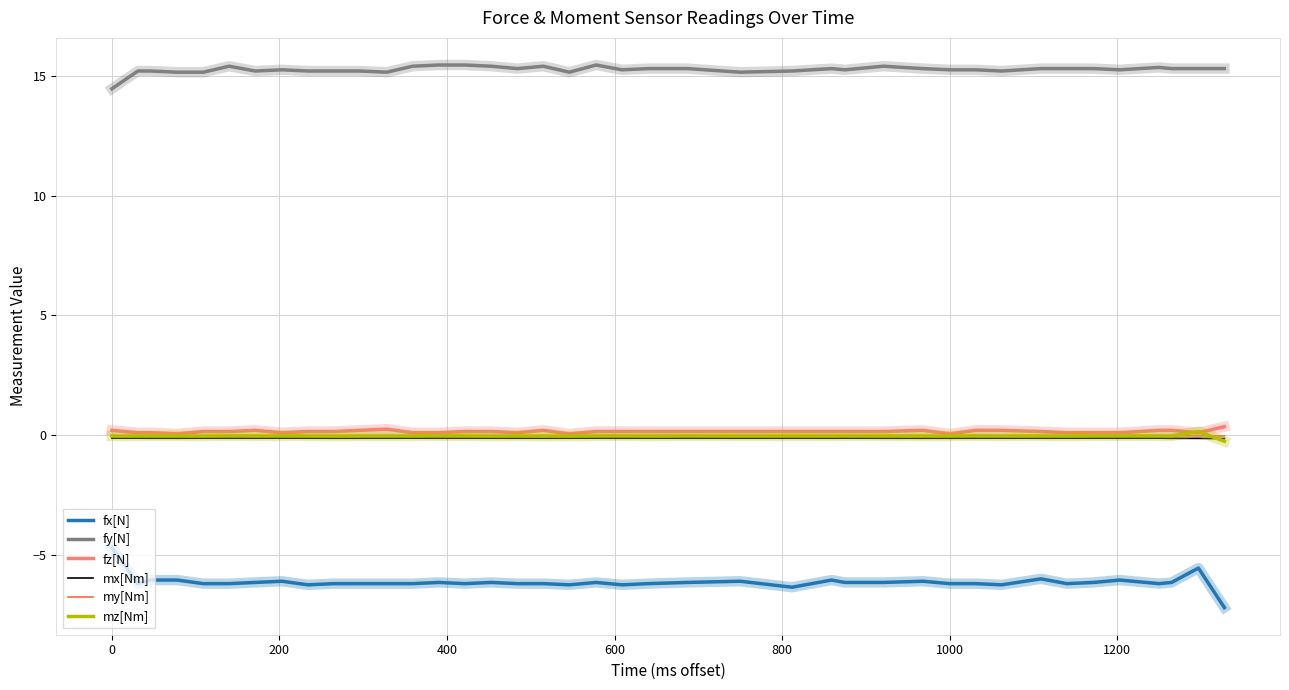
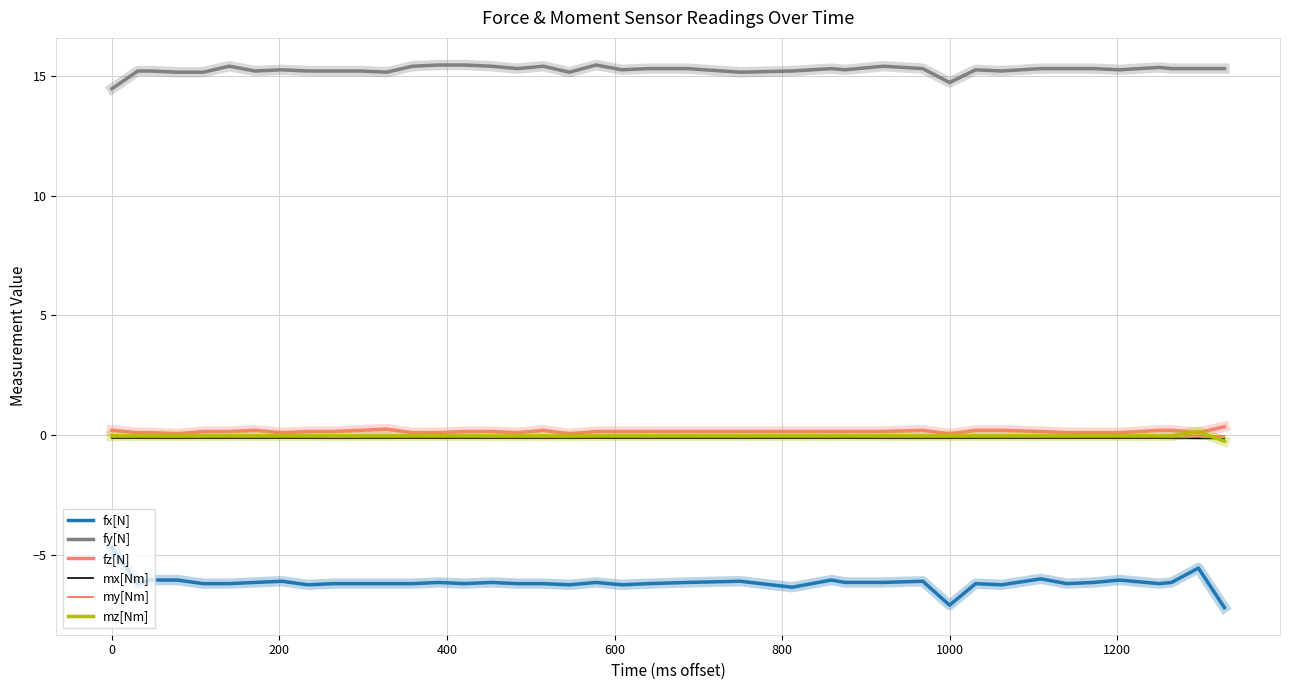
fx[N], 1000: -6.2 -> -7.1
fy[N], 1000: 15.3 -> 14.7
